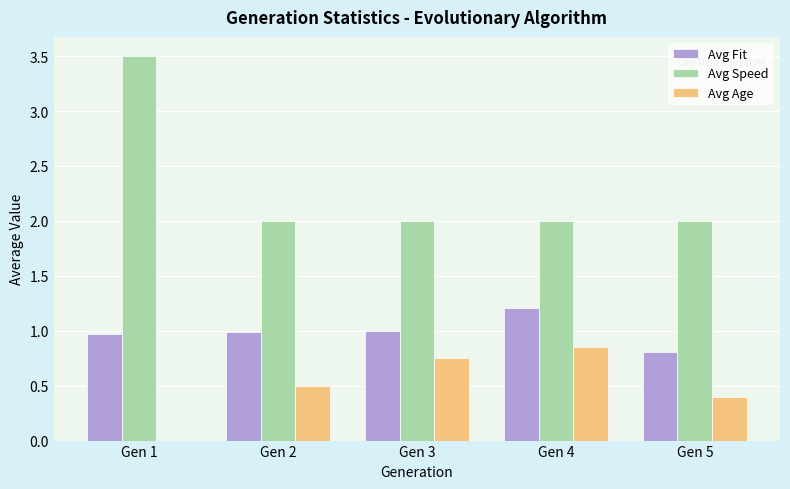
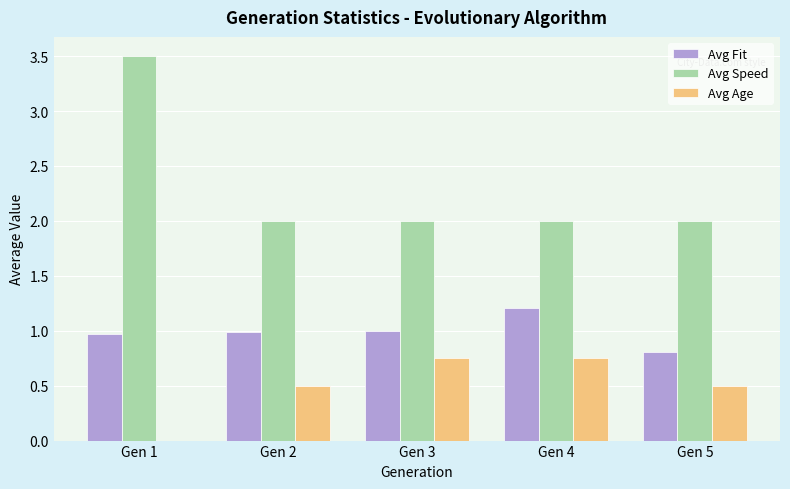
Avg Age, Gen 4: 0.85 -> 0.75
Avg Age, Gen 5: 0.4 -> 0.5
